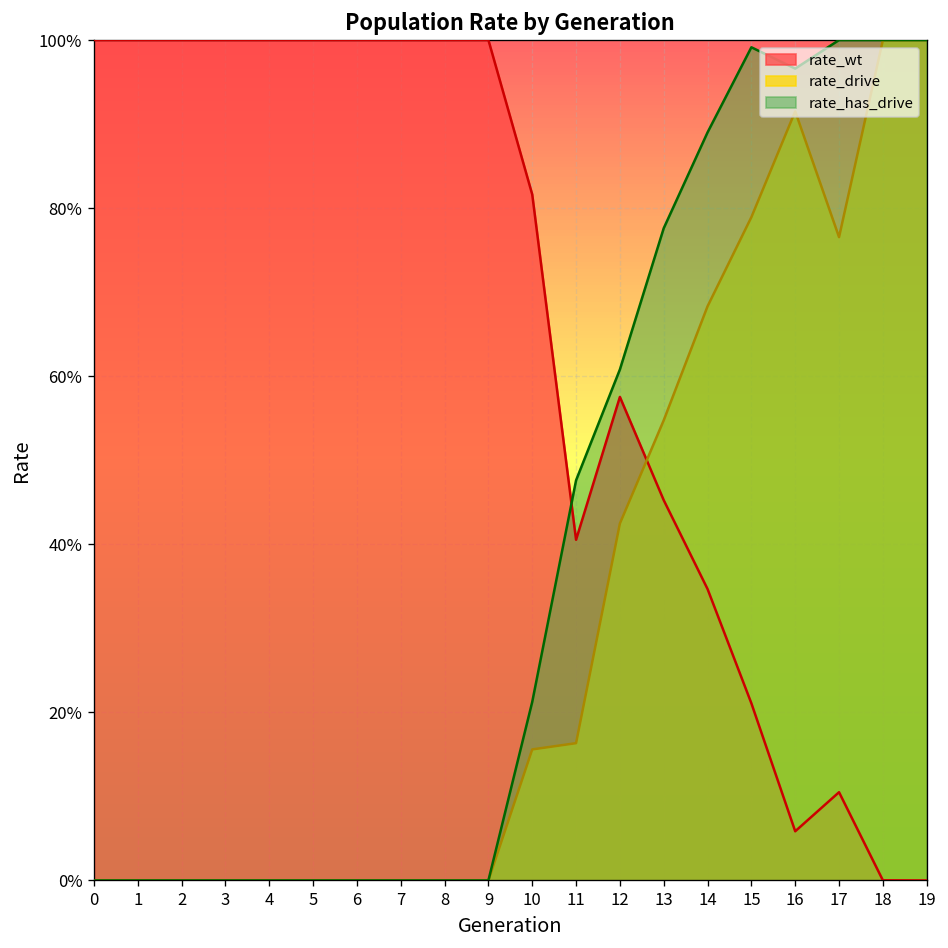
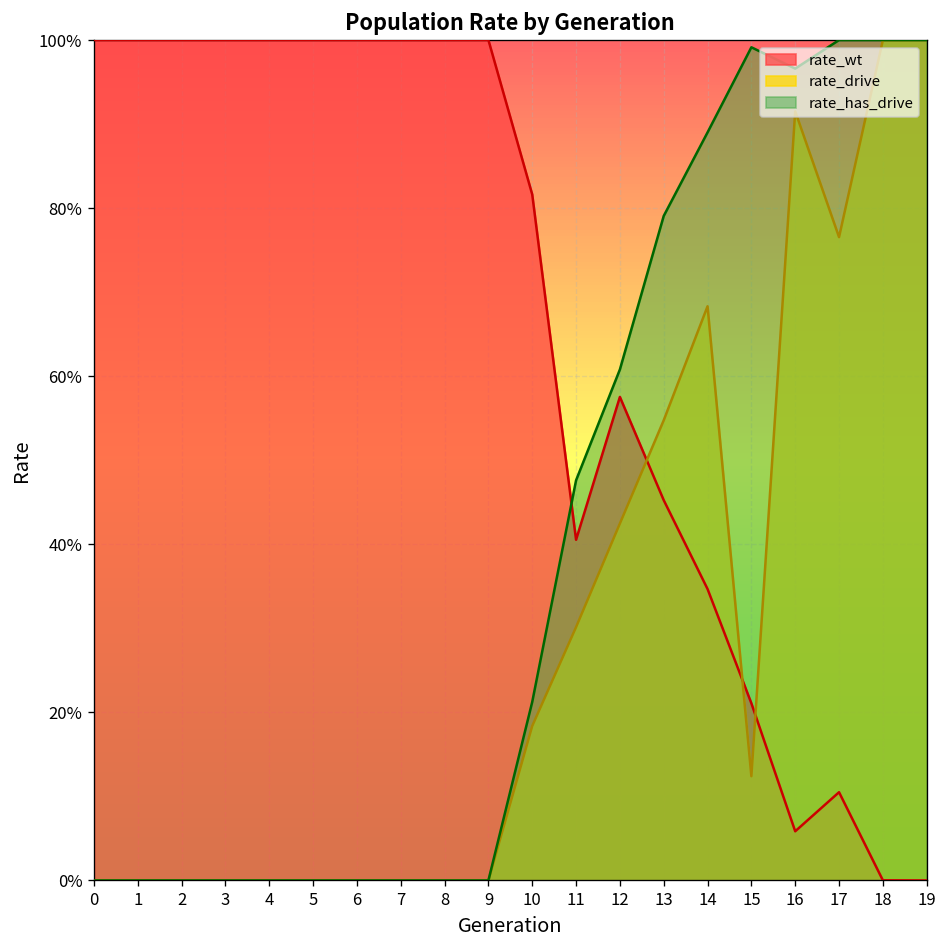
rate_drive, 10: 16% -> 18%
rate_drive, 11: 16% -> 30%
rate_has_drive, 13: 78% -> 79%
rate_drive, 15: 79% -> 12%
